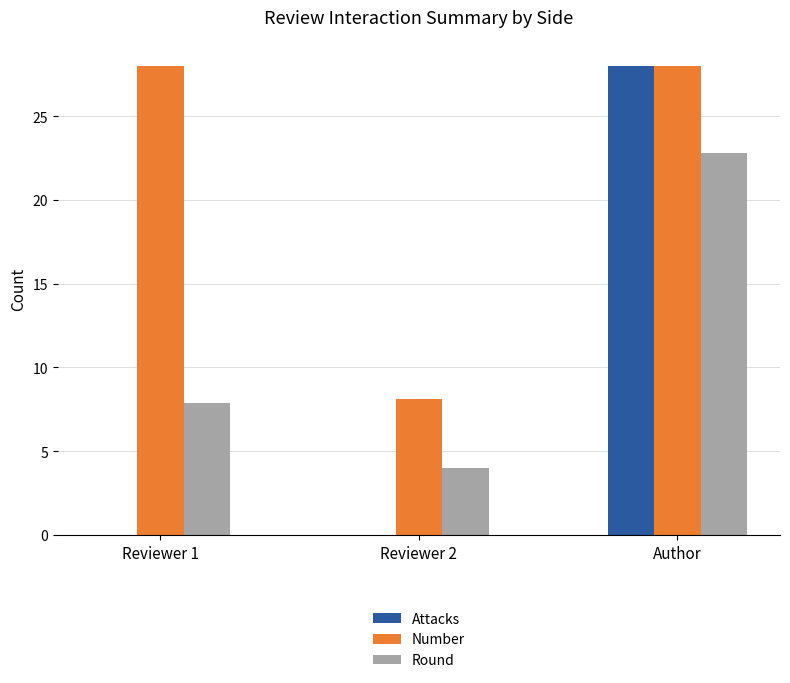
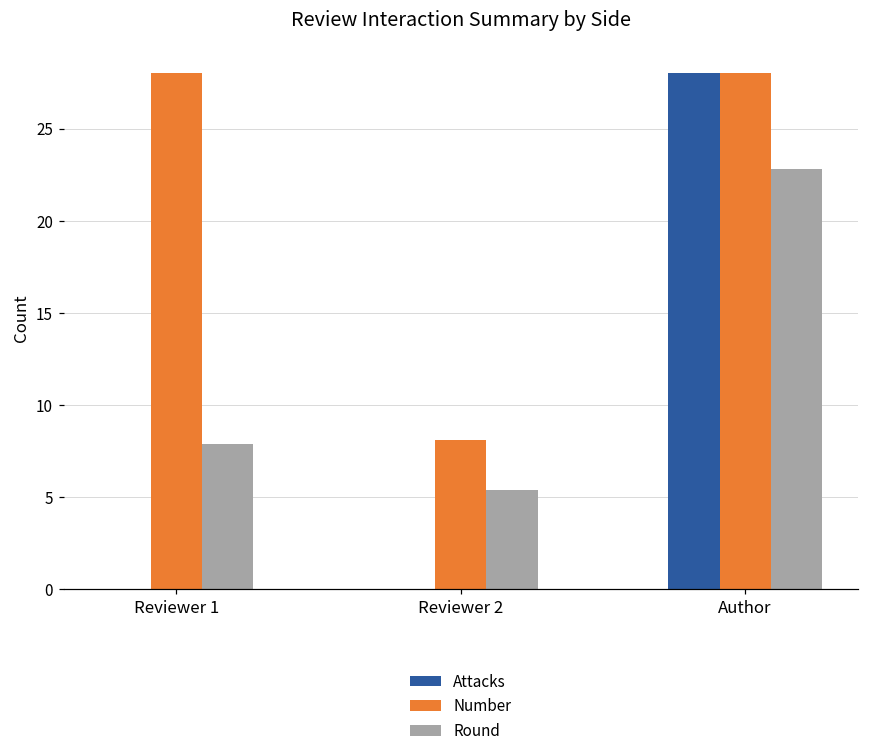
Round, Reviewer 2: 4.0 -> 5.4
